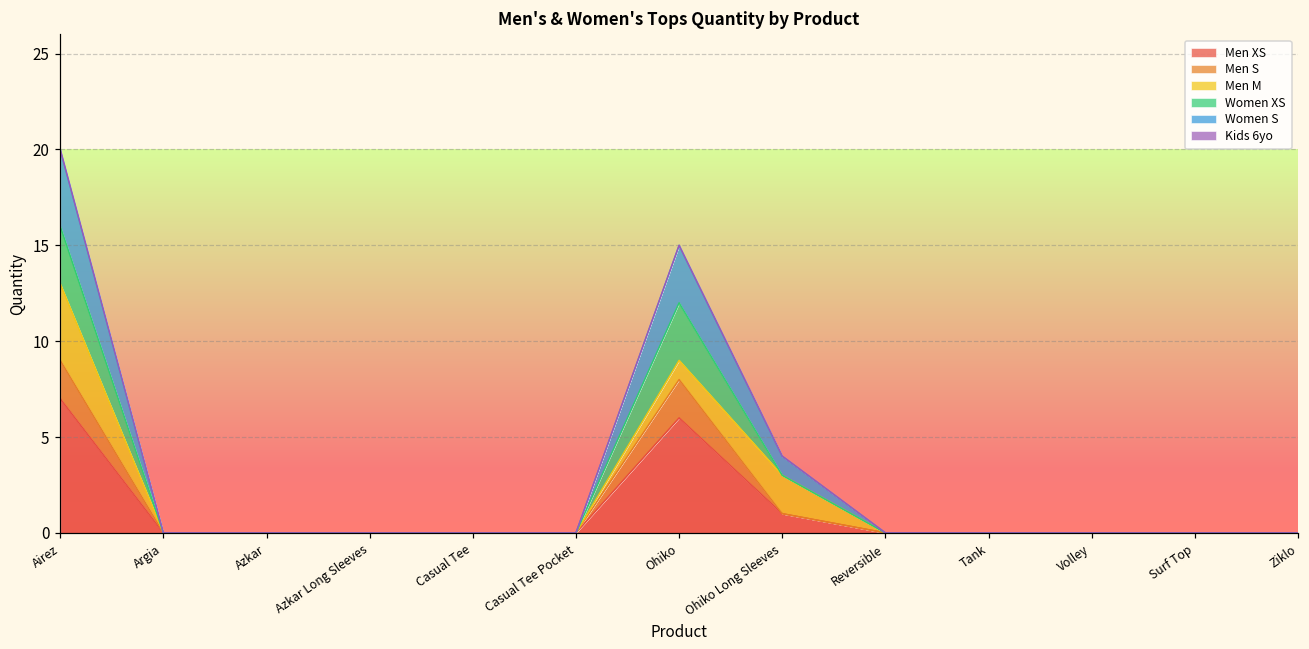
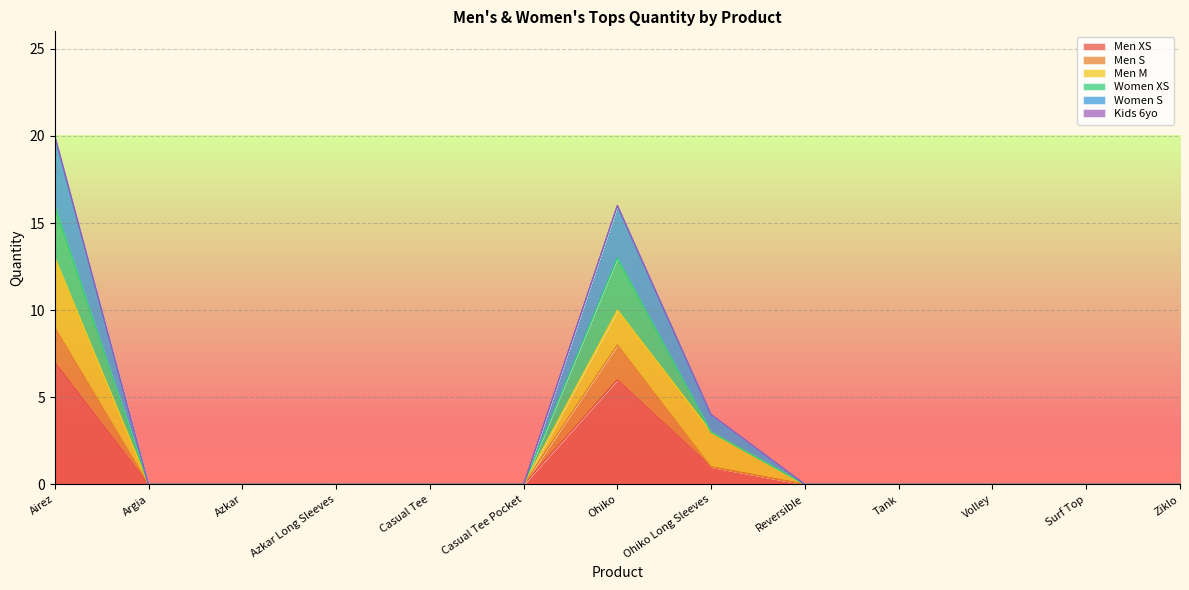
Men M, Ohiko: 1 -> 2
